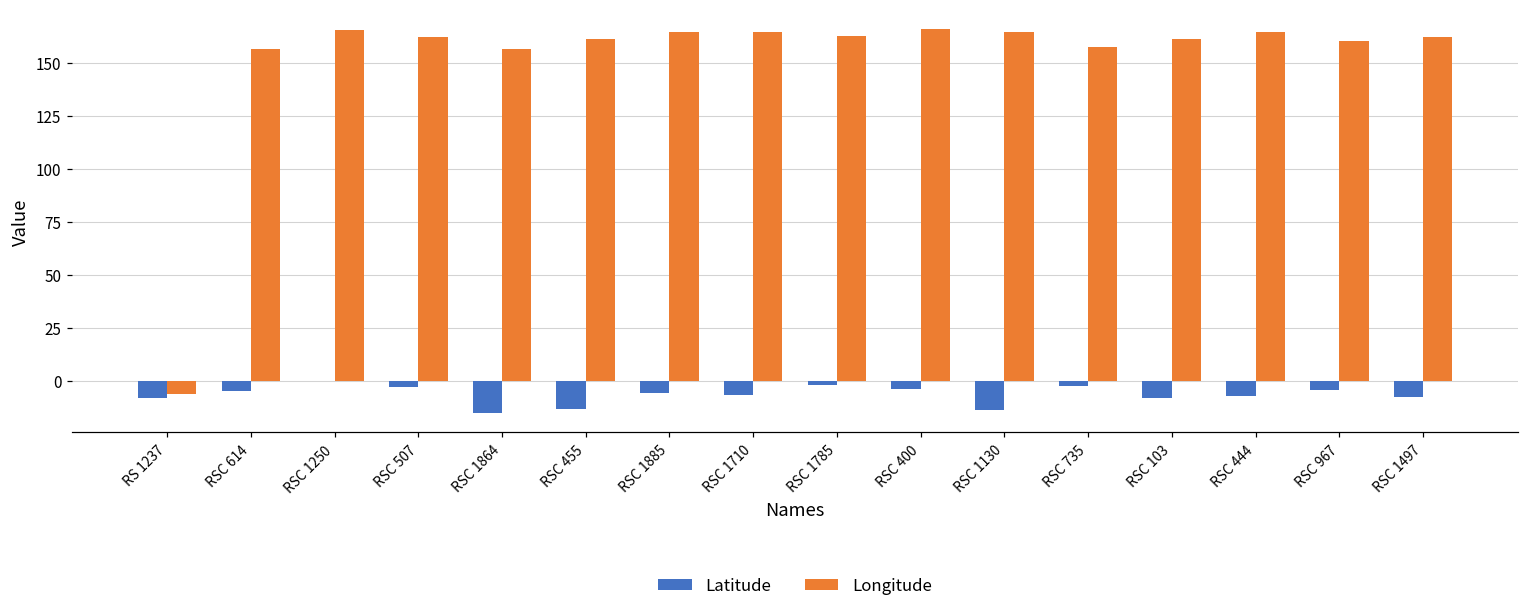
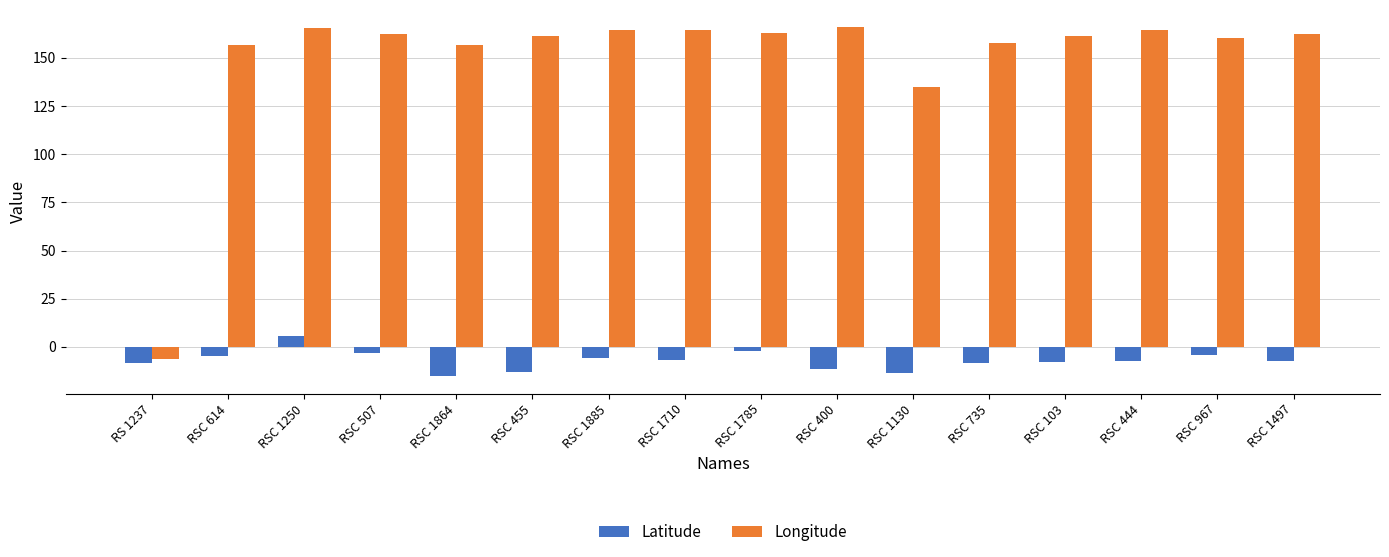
Latitude, RSC 1250: 0 -> 5
Latitude, RSC 400: -4 -> -12
Longitude, RSC 1130: 165 -> 135
Latitude, RSC 735: -2 -> -8
